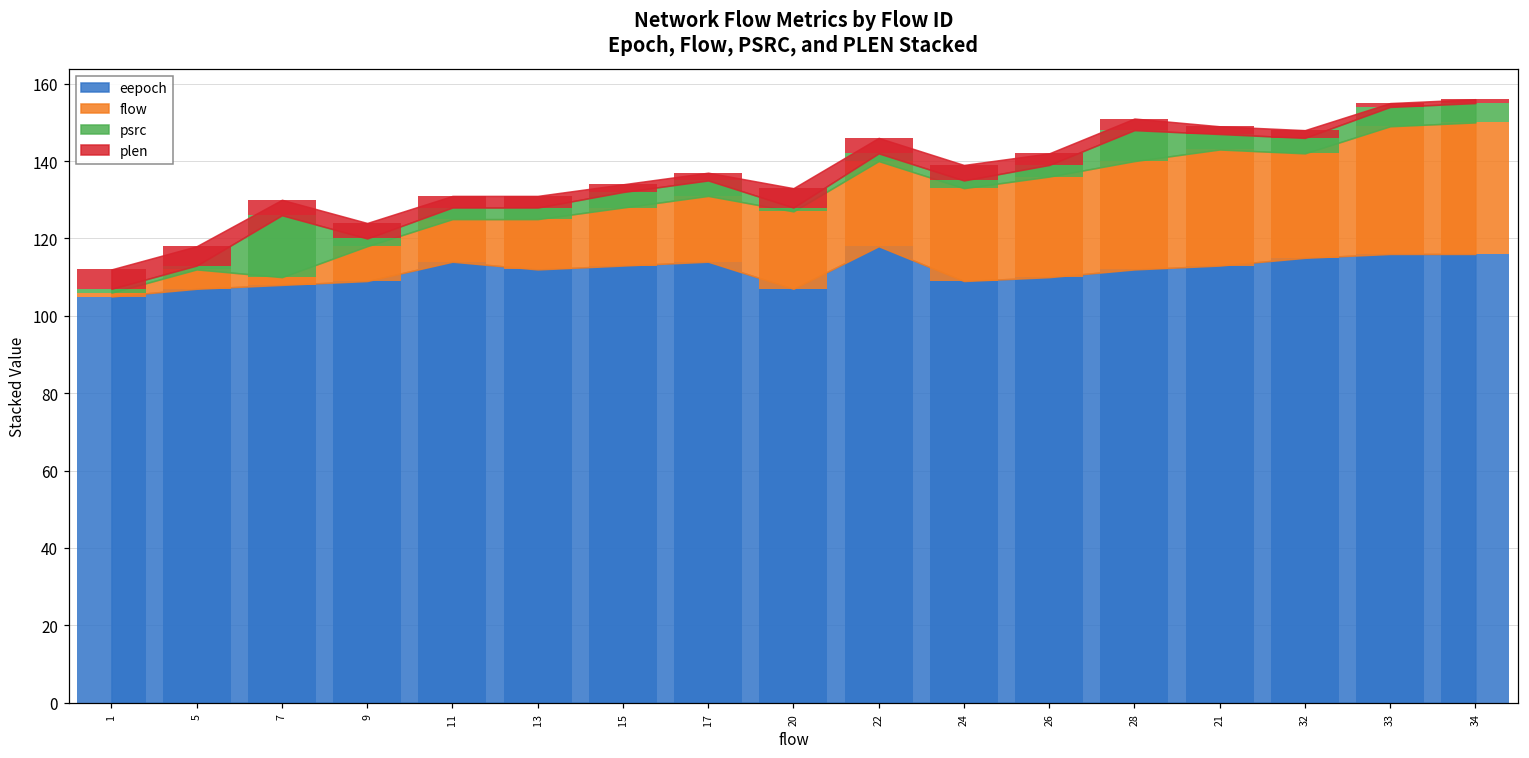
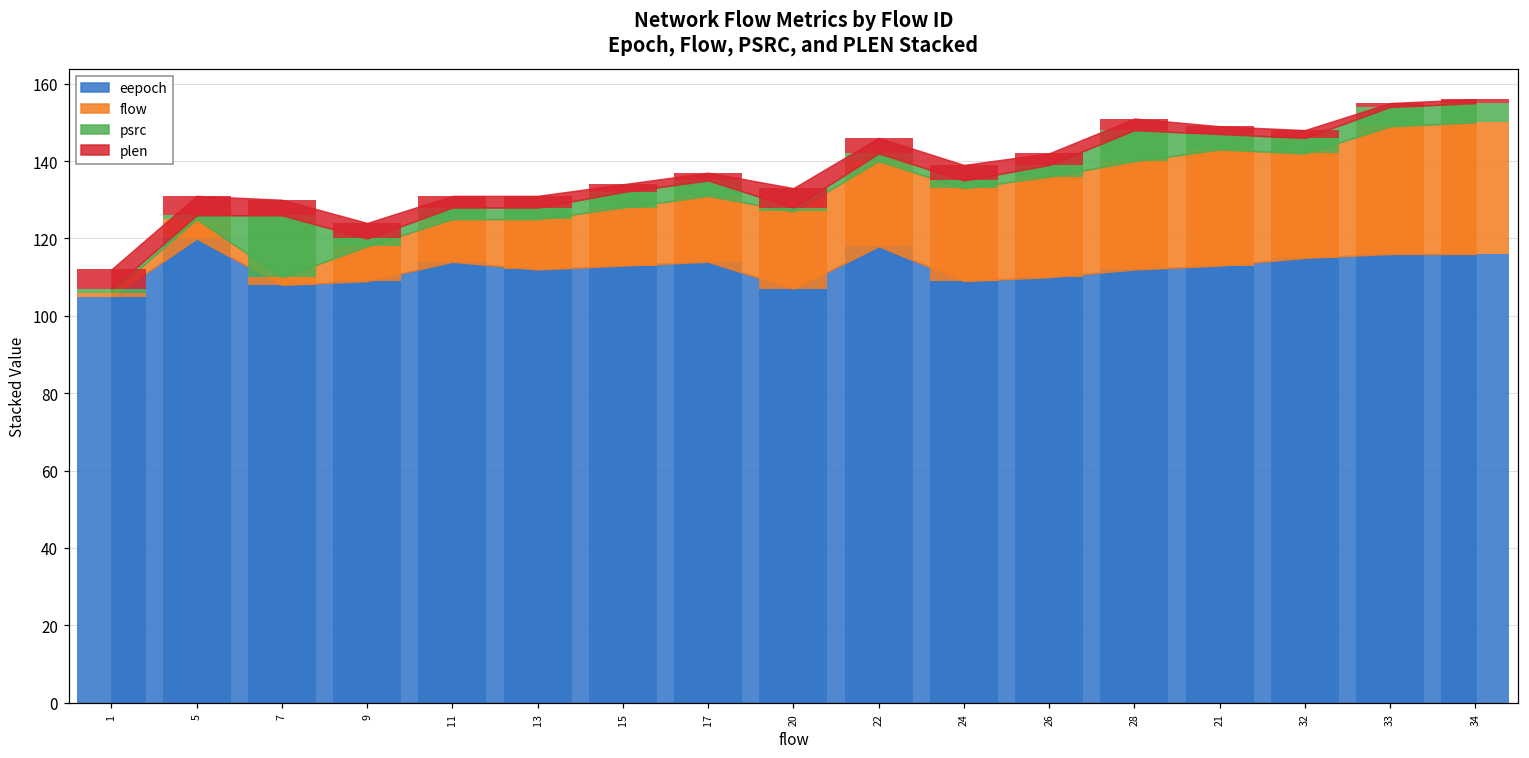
eepoch, 5: 107 -> 120
